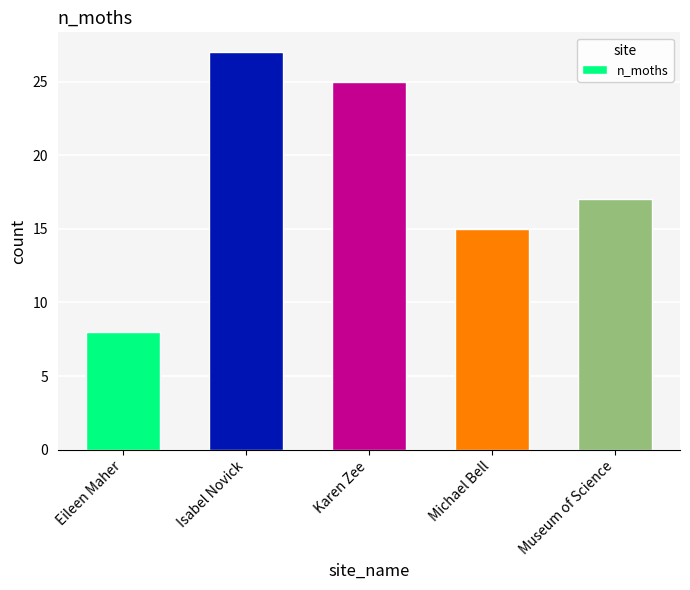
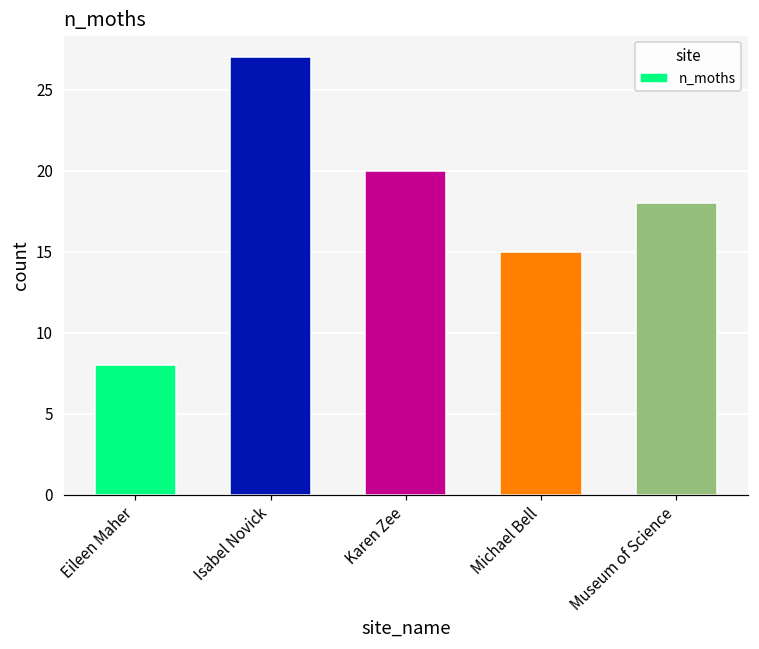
Karen Zee: 25 -> 20
Museum of Science: 17 -> 18
